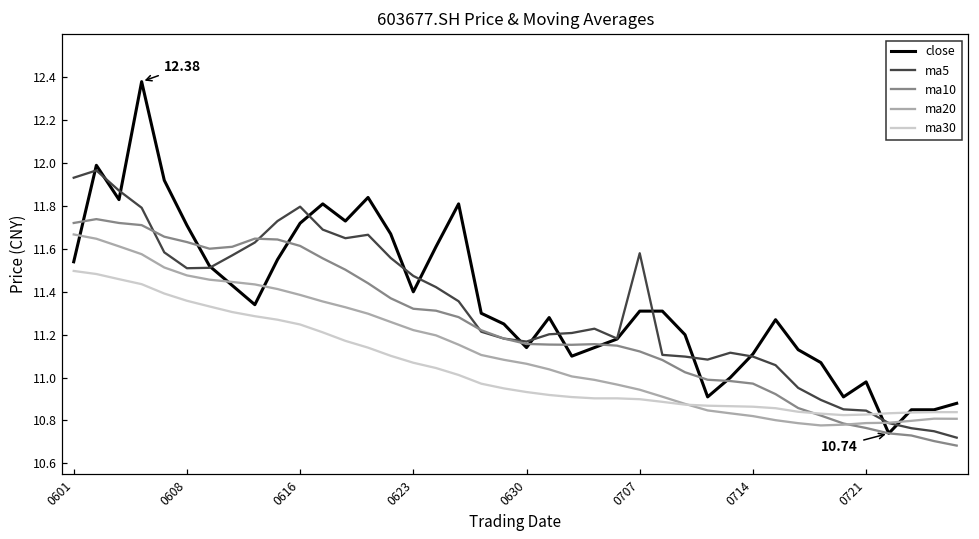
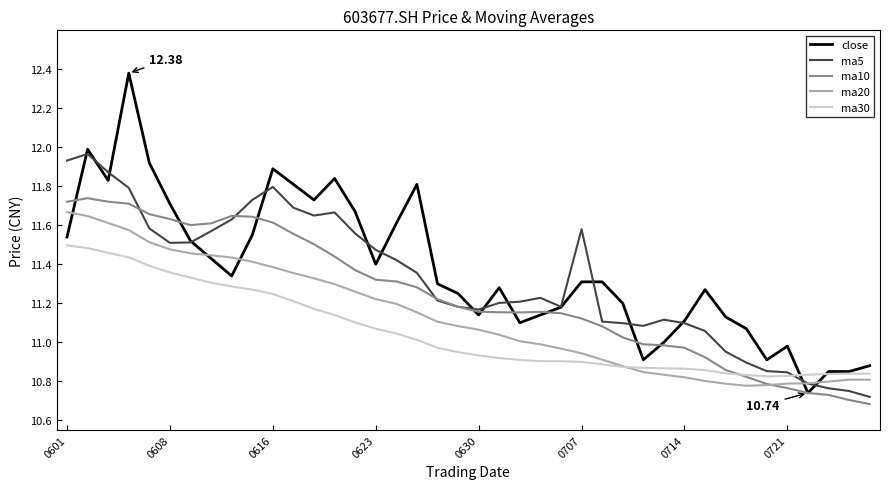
close, 0616: 11.72 -> 11.89
